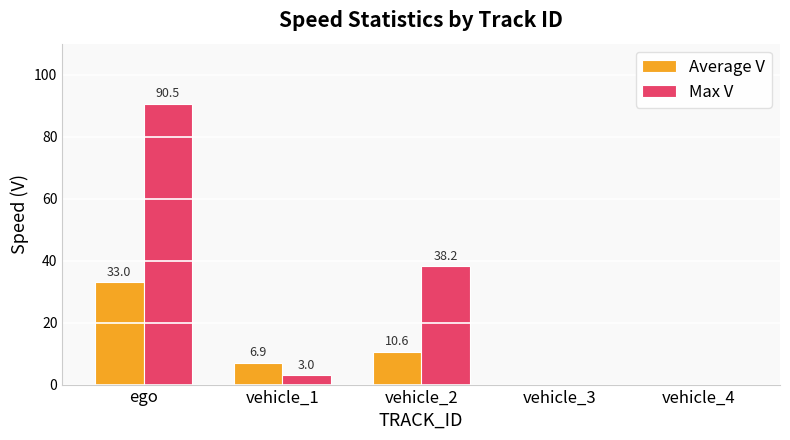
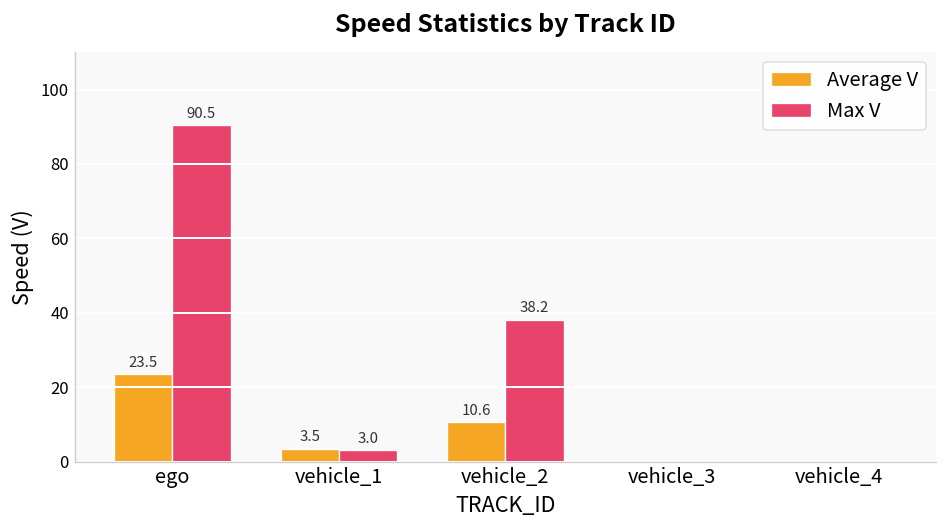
Average V, ego: 33.0 -> 23.5
Average V, vehicle_1: 6.9 -> 3.5
